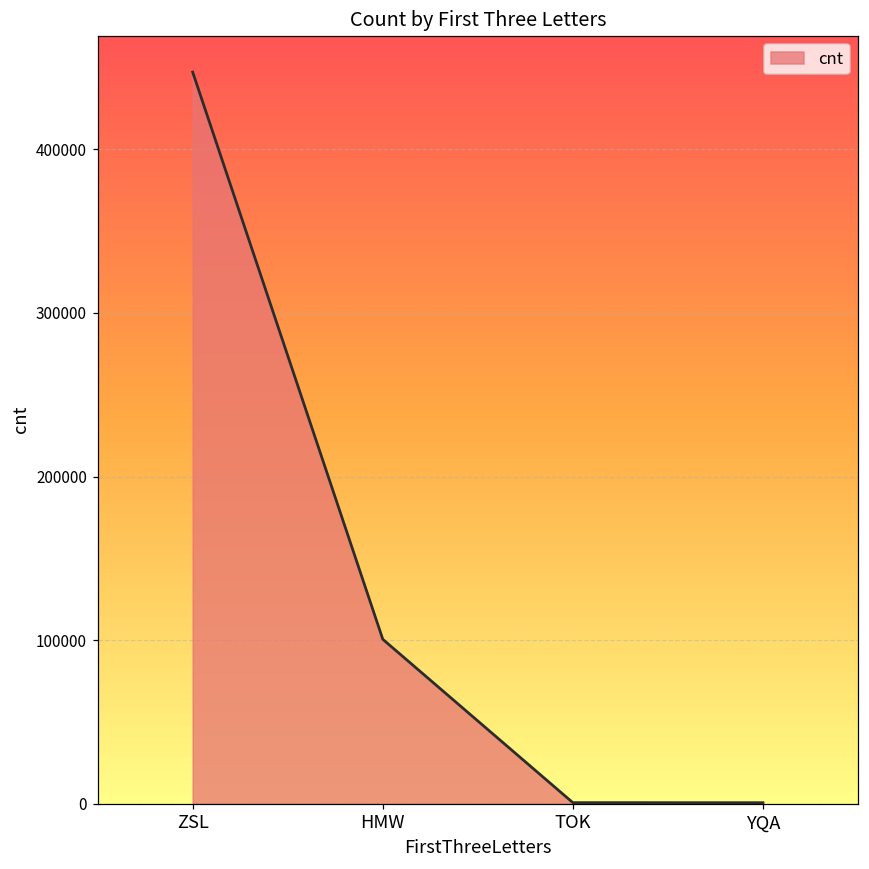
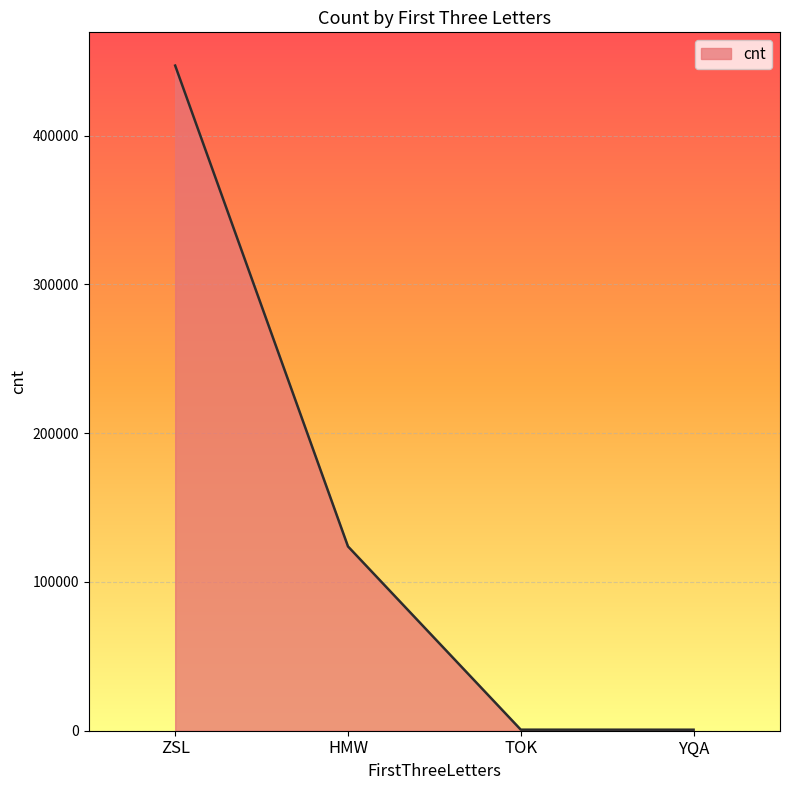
HMW: 101000 -> 124000
